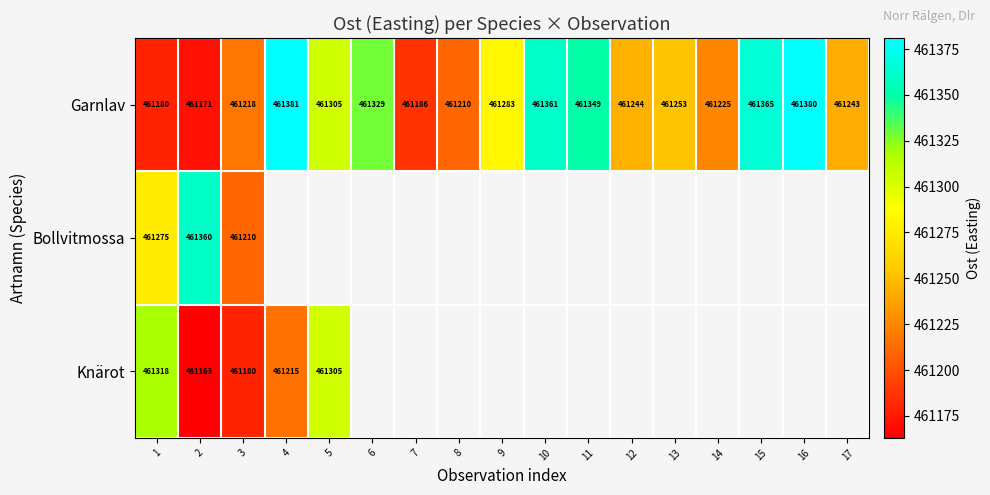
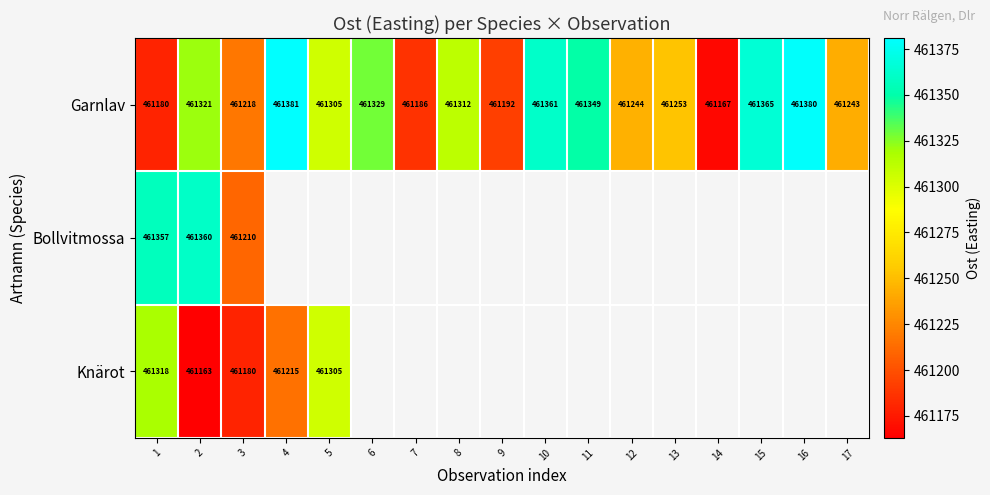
Garnlav, 2: 461171 -> 461321
Garnlav, 8: 461210 -> 461312
Garnlav, 9: 461283 -> 461192
Garnlav, 14: 461225 -> 461167
Bollvitmossa, 1: 461275 -> 461357
